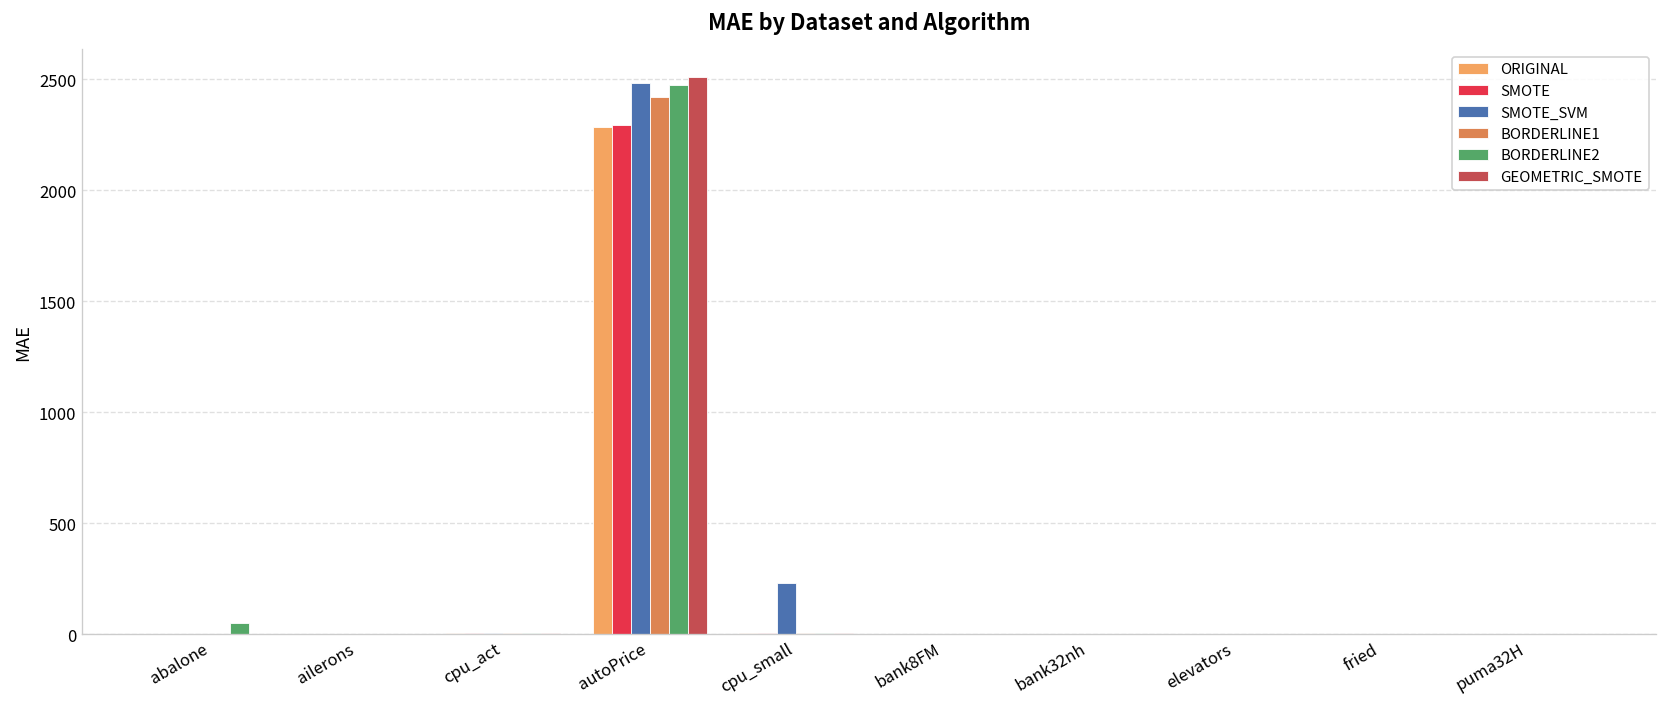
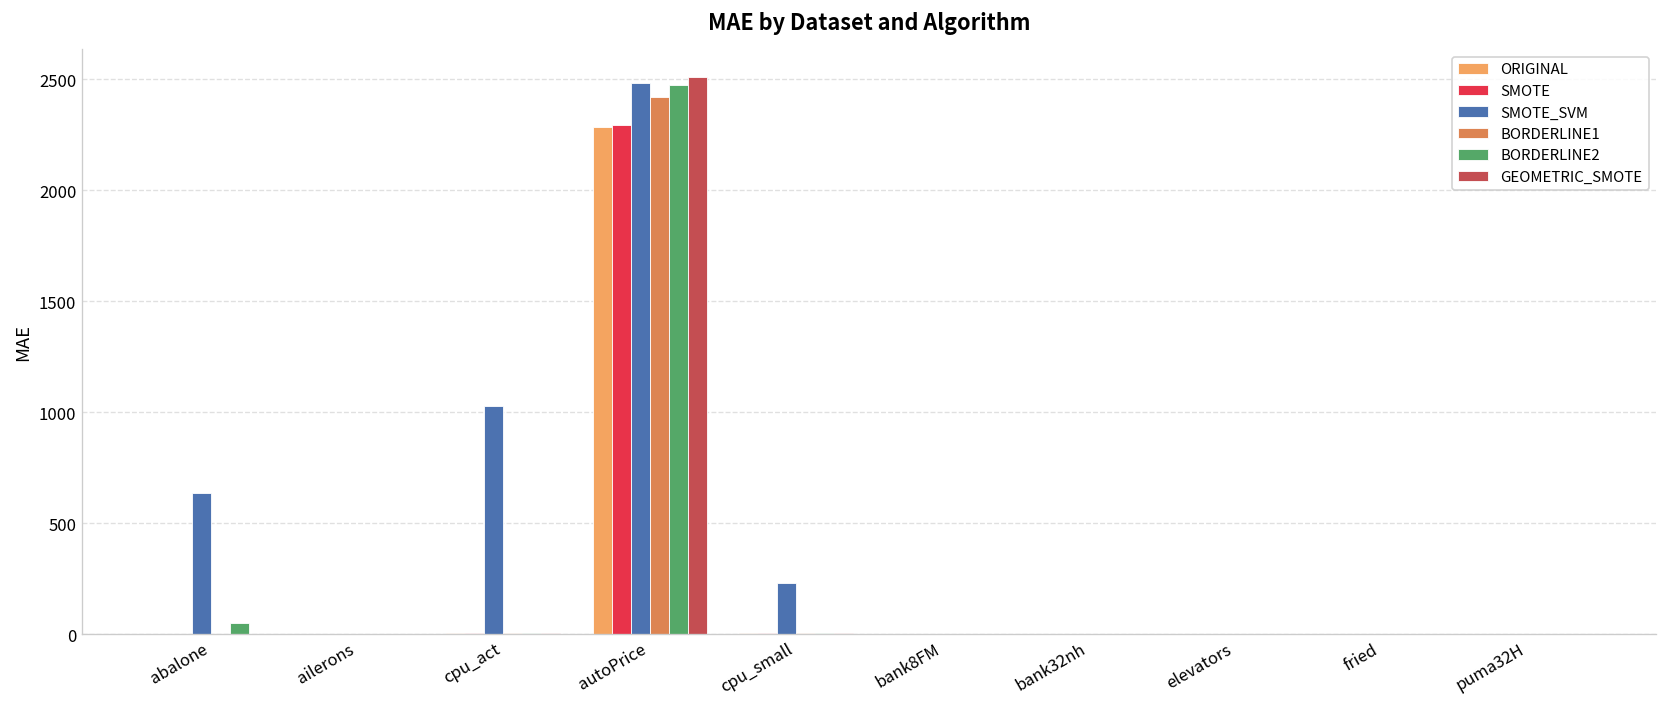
SMOTE_SVM, abalone: 0 -> 640
SMOTE_SVM, cpu_act: 10 -> 1030
